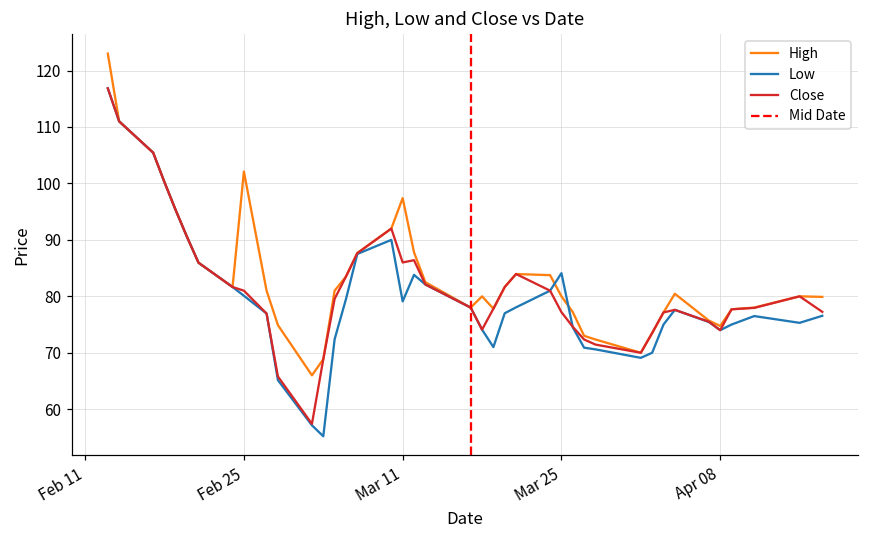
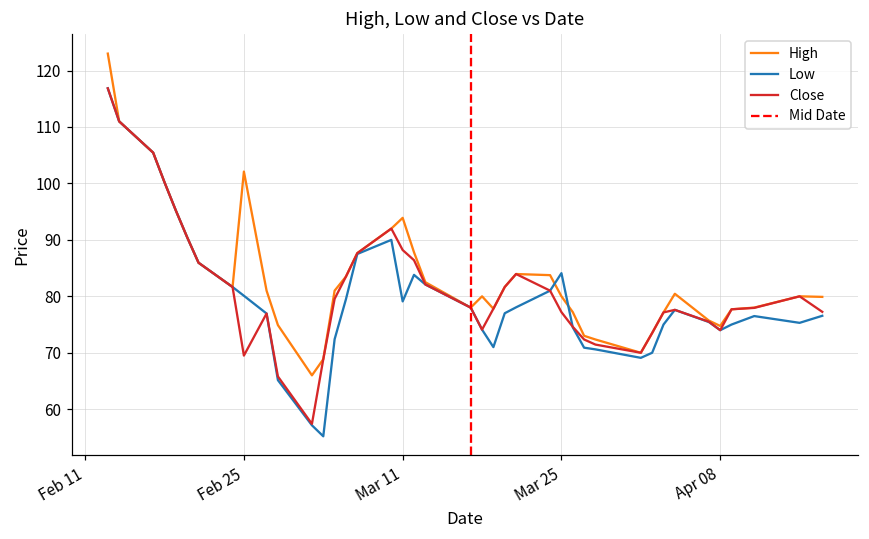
Close, Feb 25: 81 -> 70
High, Mar 11: 97 -> 94
Close, Mar 11: 86 -> 88
